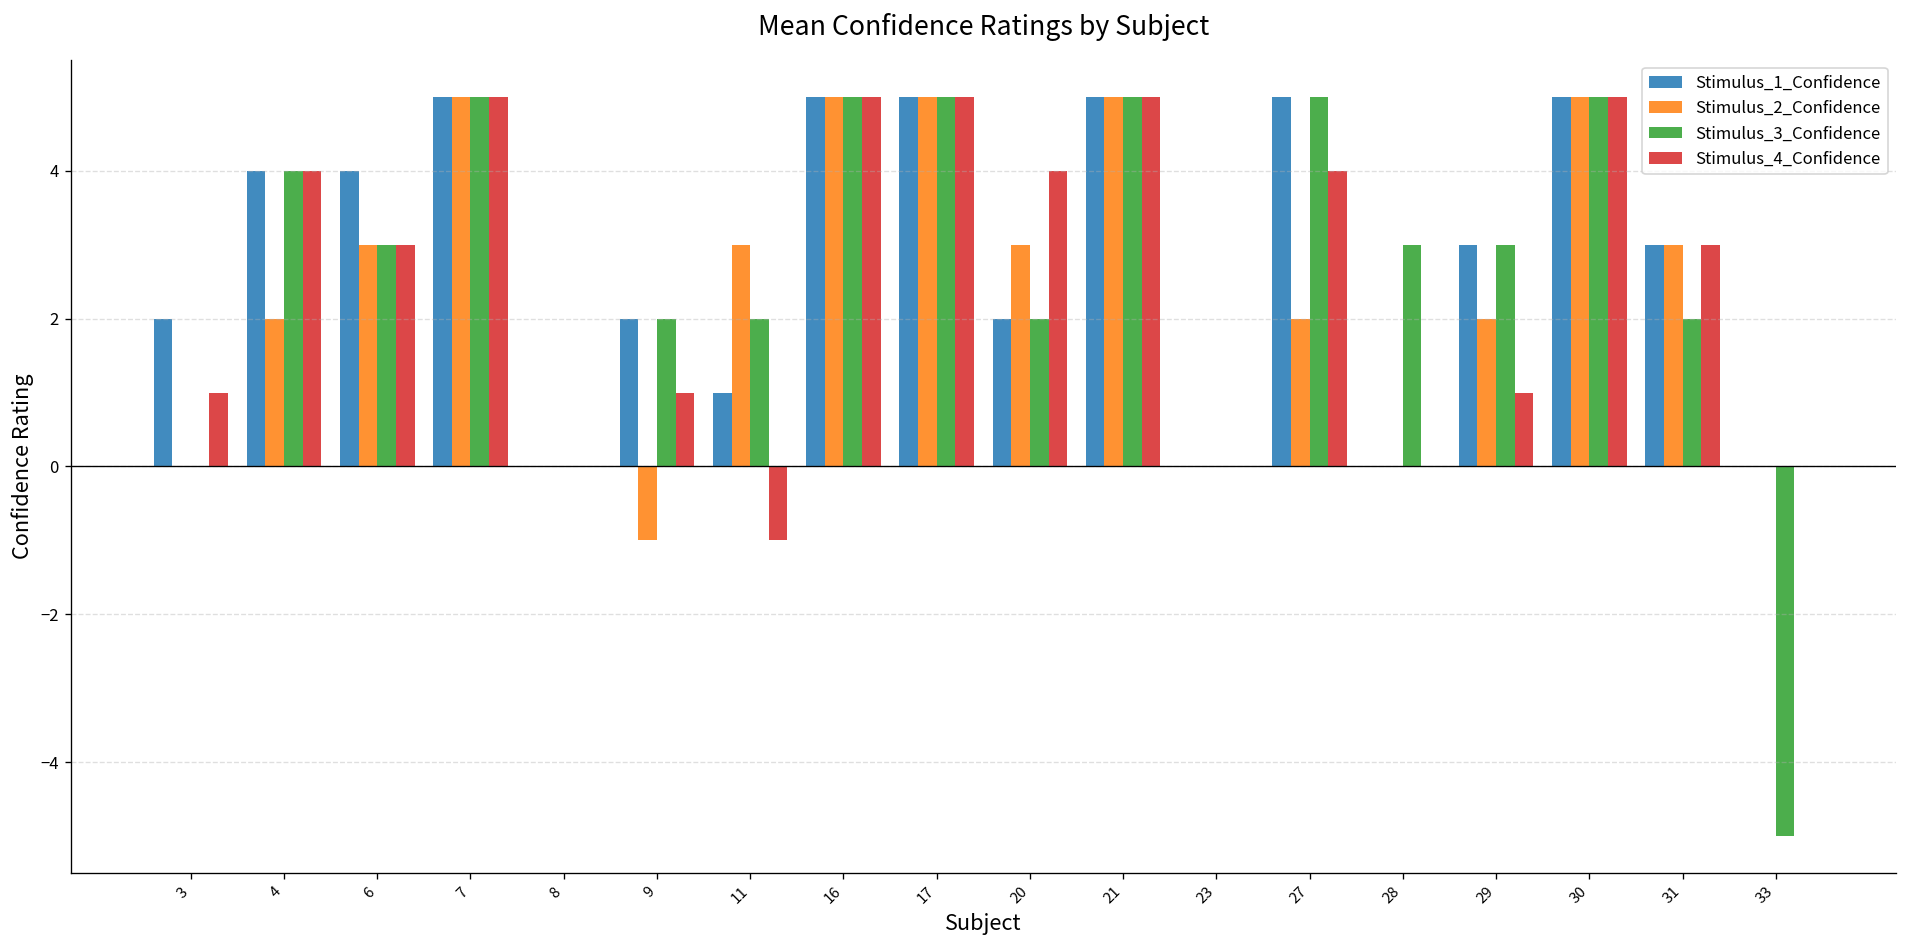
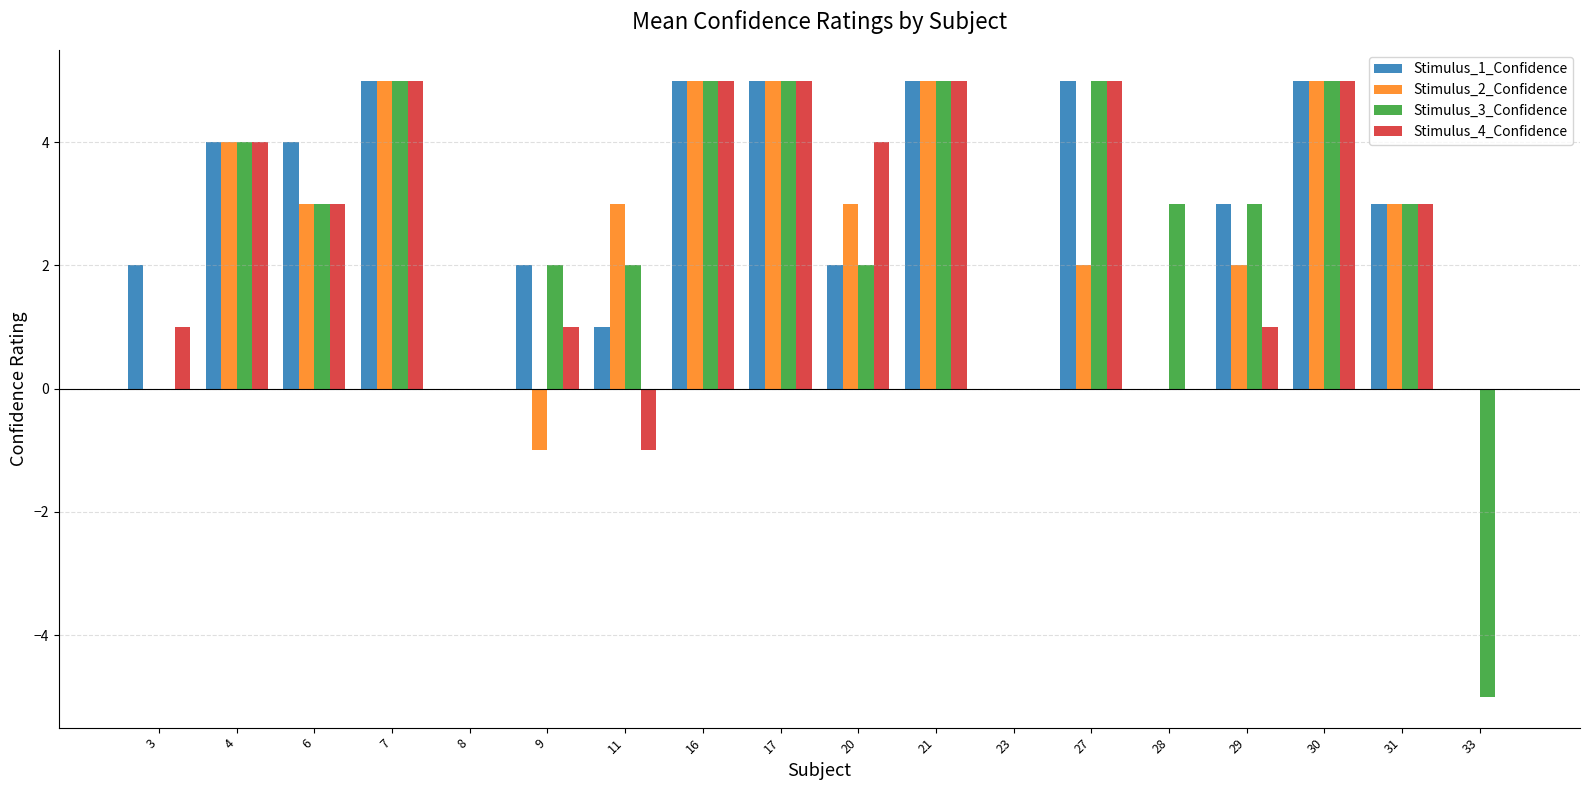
Stimulus_2_Confidence, 4: 2 -> 4
Stimulus_4_Confidence, 27: 4 -> 5
Stimulus_3_Confidence, 31: 2 -> 3
